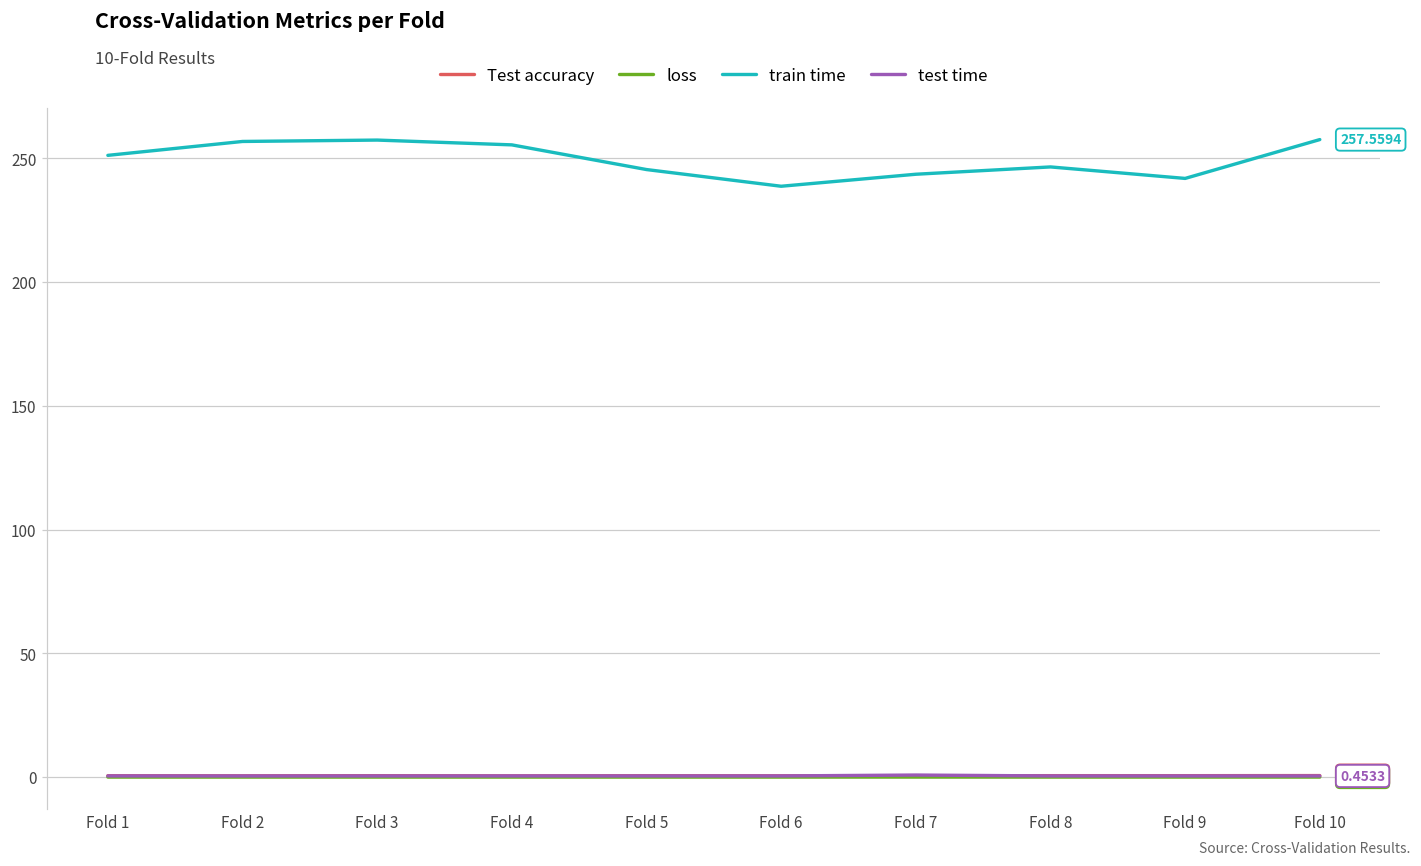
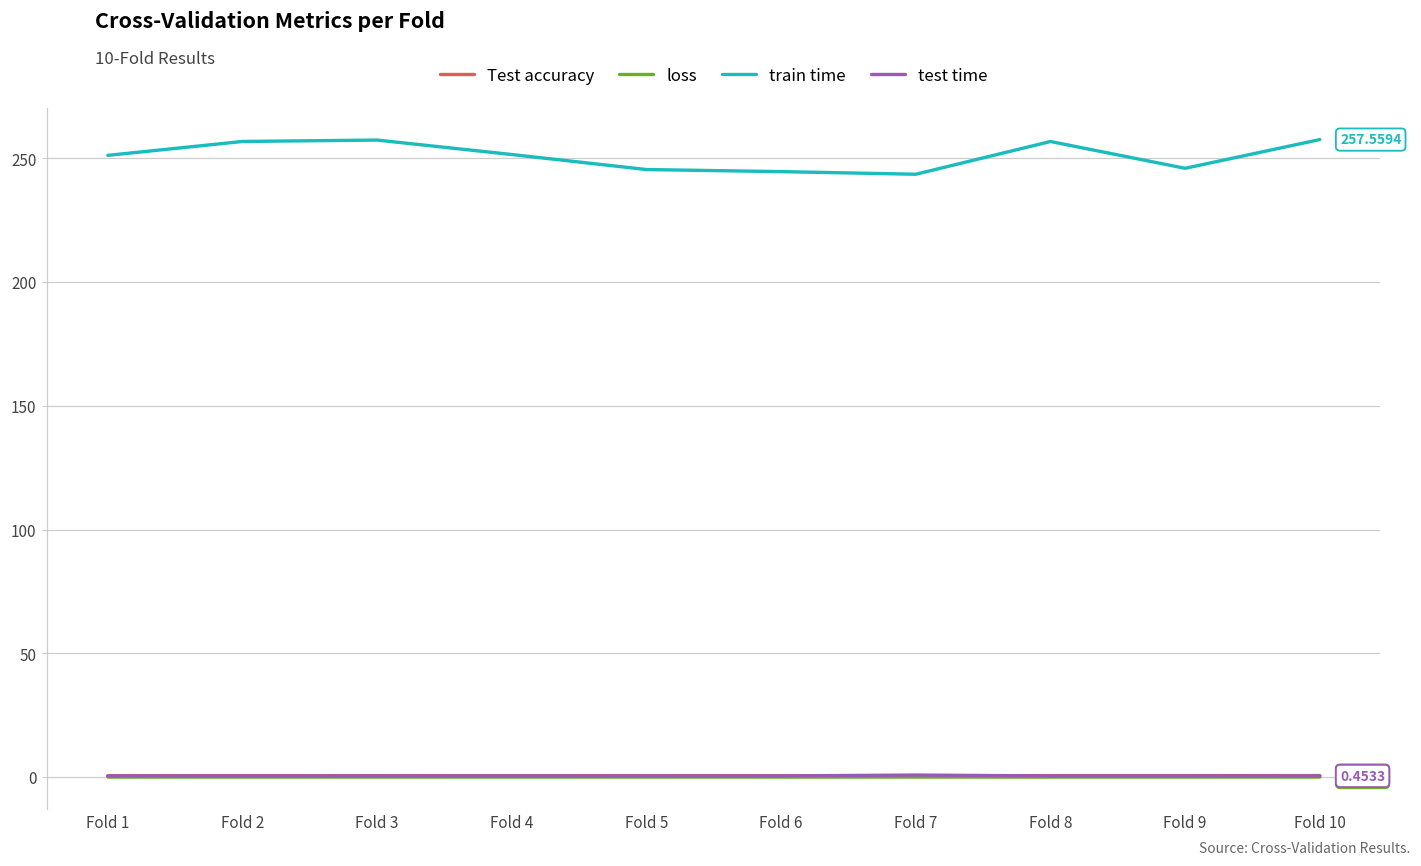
train time, Fold 4: 255 -> 252
train time, Fold 6: 239 -> 245
train time, Fold 8: 247 -> 257
train time, Fold 9: 242 -> 246
